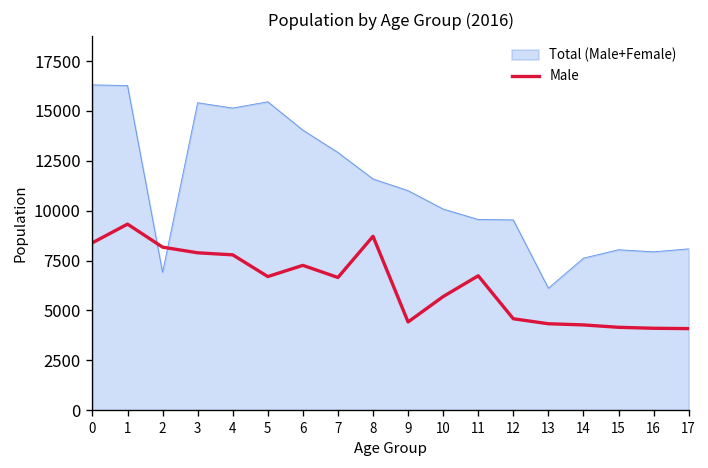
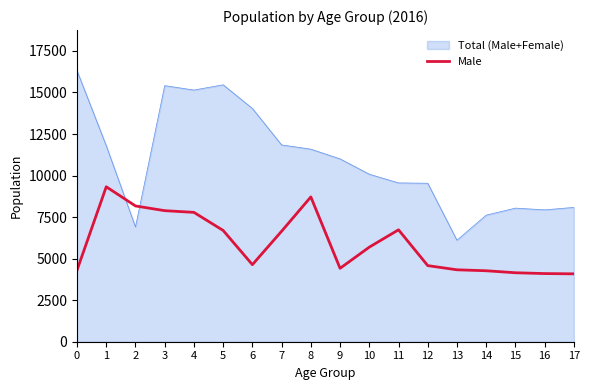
Male, 0: 8400 -> 4300
Total (Male+Female), 1: 16300 -> 11800
Male, 6: 7300 -> 4600
Total (Male+Female), 7: 12900 -> 11800
